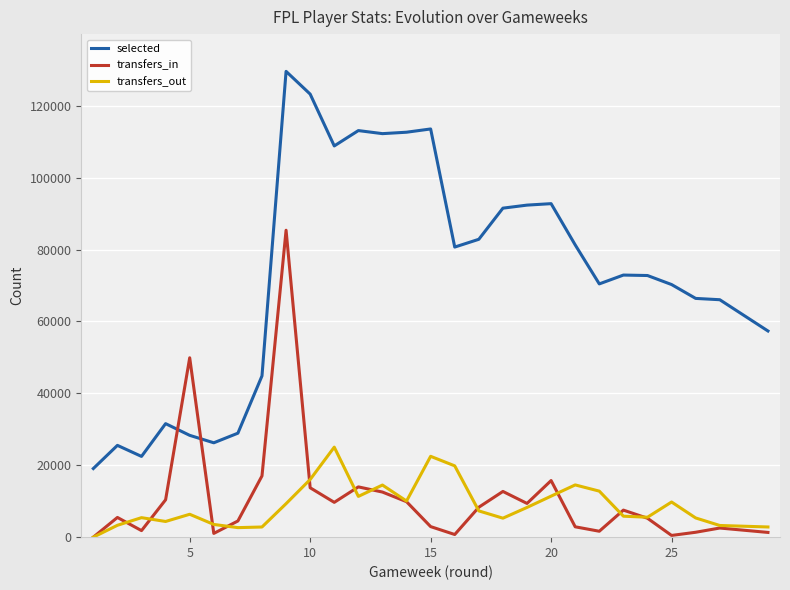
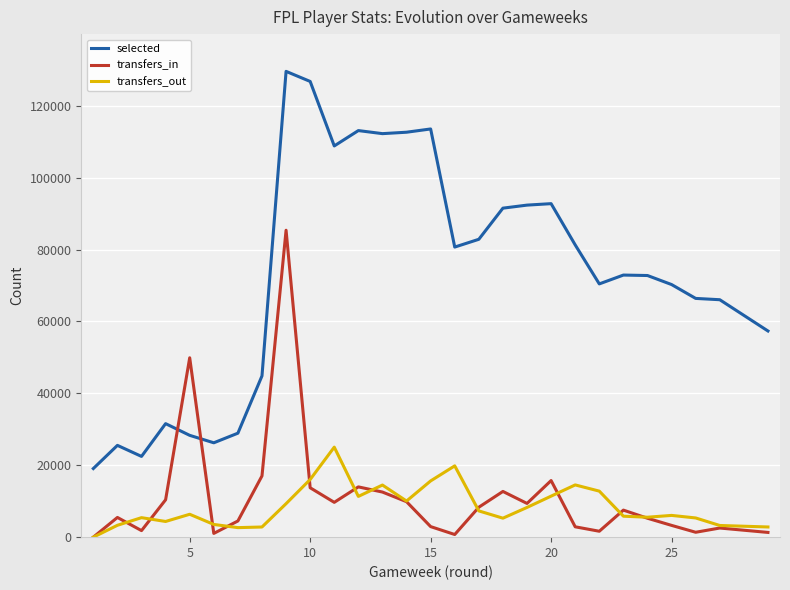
selected, 10: 123000 -> 127000
transfers_out, 15: 22000 -> 16000
transfers_in, 25: 0 -> 3000
transfers_out, 25: 10000 -> 6000
